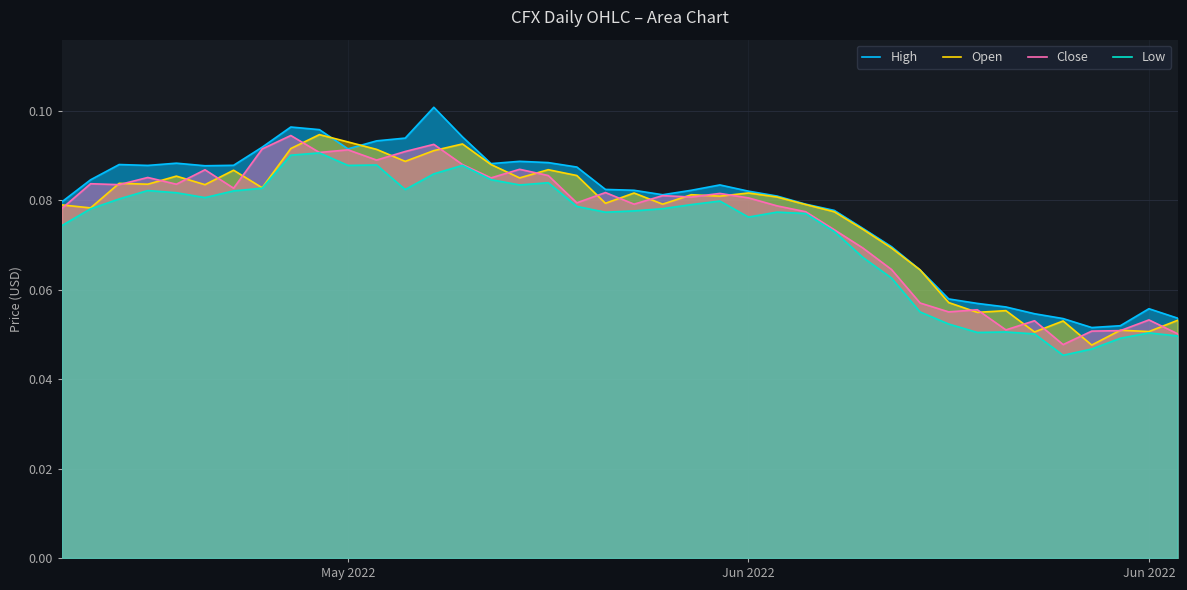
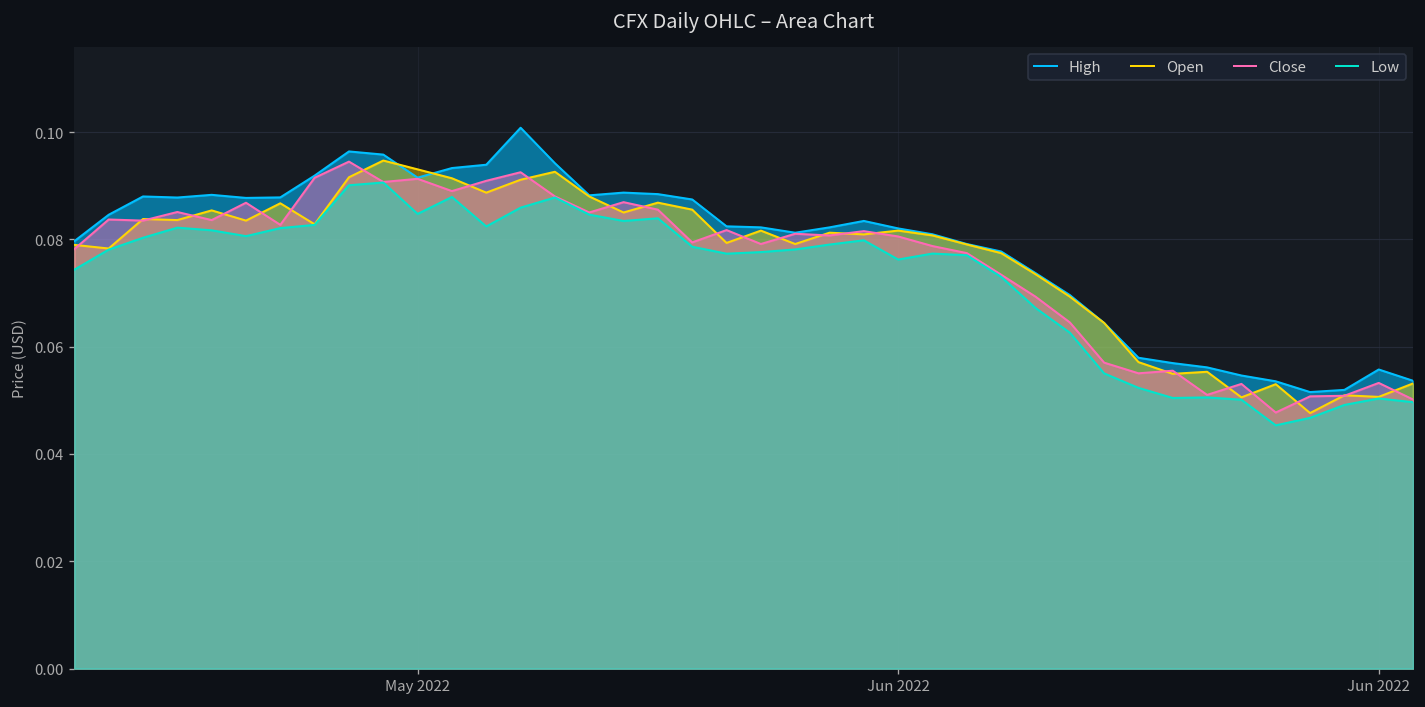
Low, May 2022: 0.088 -> 0.085
